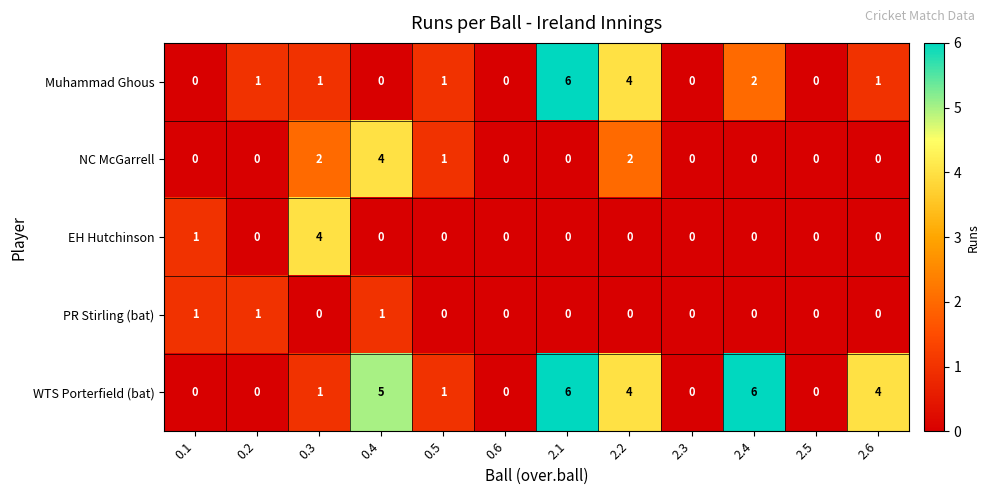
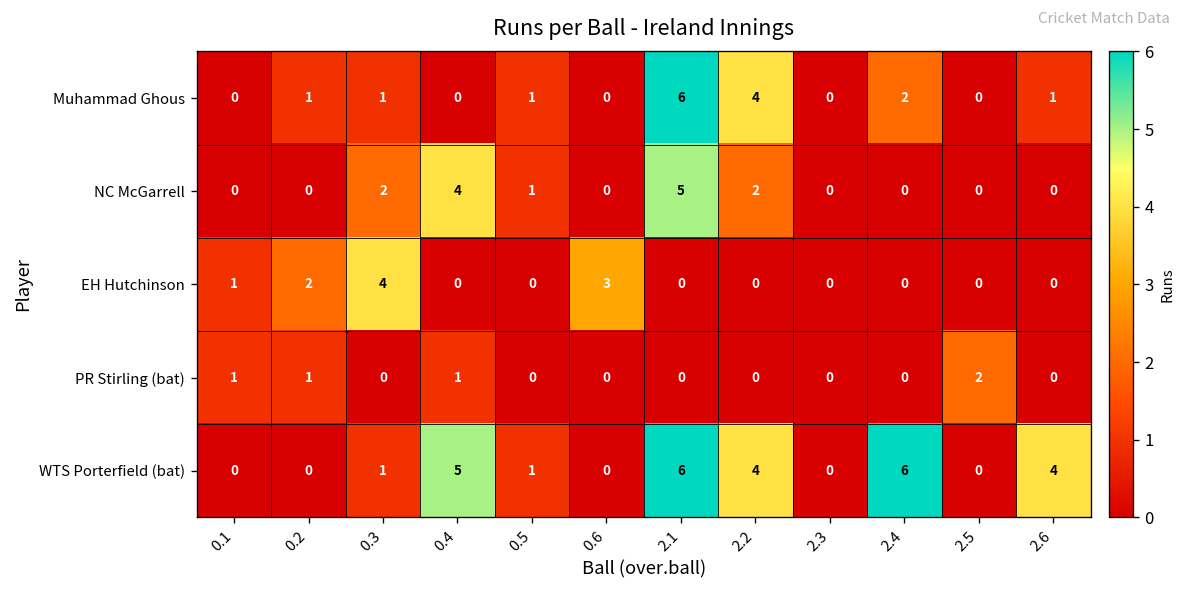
NC McGarrell, 2.1: 0 -> 5
EH Hutchinson, 0.2: 0 -> 2
EH Hutchinson, 0.6: 0 -> 3
PR Stirling (bat), 2.5: 0 -> 2
